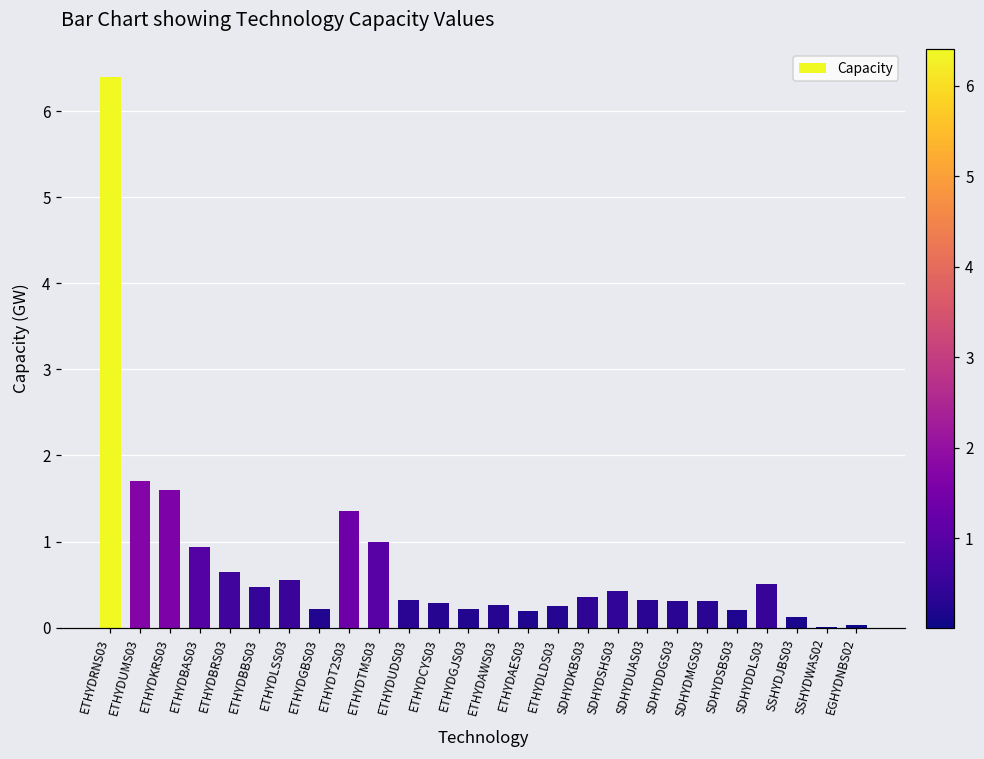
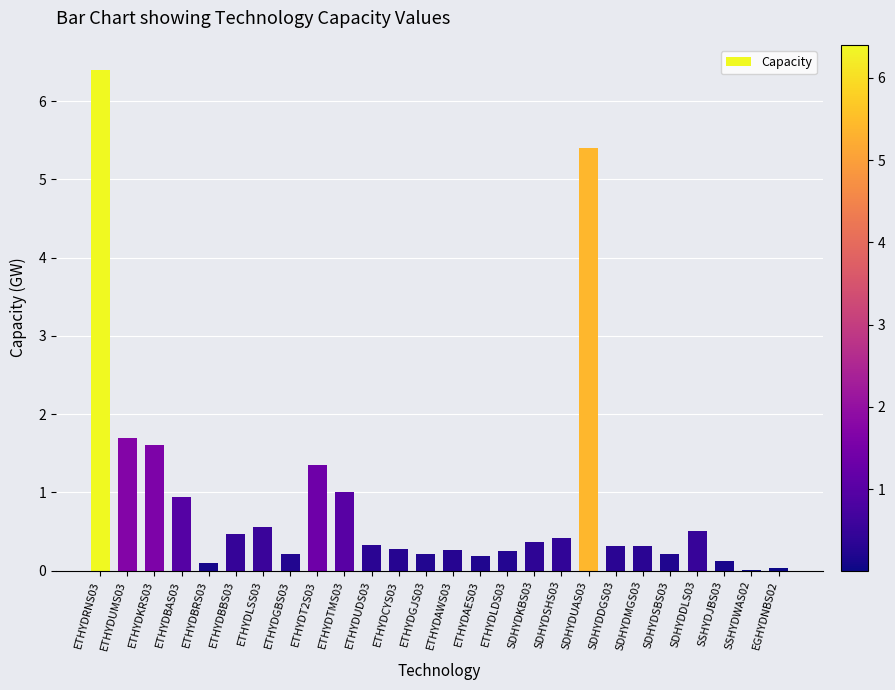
ETHYDBRS03: 0.6 -> 0.1
SDHYDUAS03: 0.3 -> 5.4
